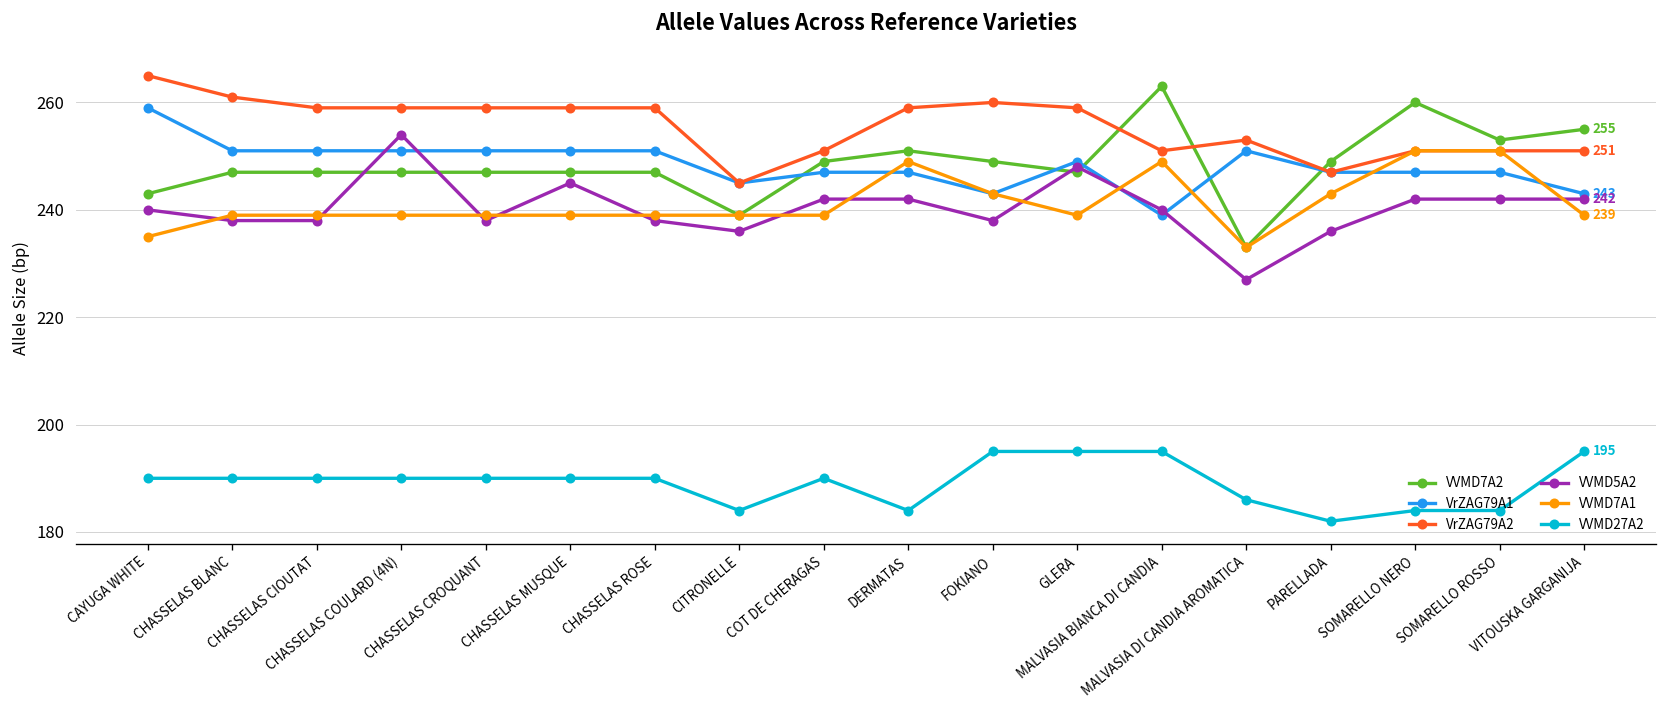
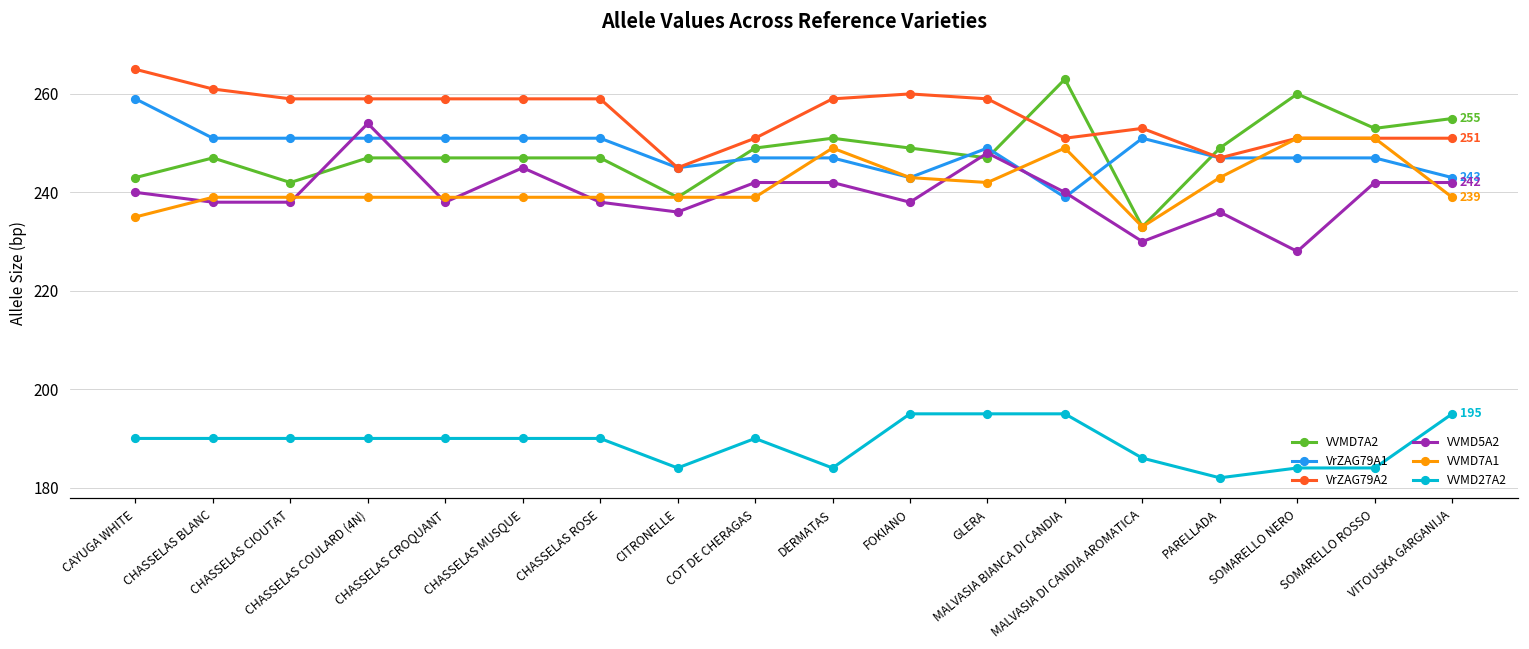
VVMD7A2, CHASSELAS CIOUTAT: 247 -> 242
VVMD7A1, GLERA: 239 -> 242
VVMD5A2, MALVASIA DI CANDIA AROMATICA: 227 -> 230
VVMD5A2, SOMARELLO NERO: 242 -> 228
